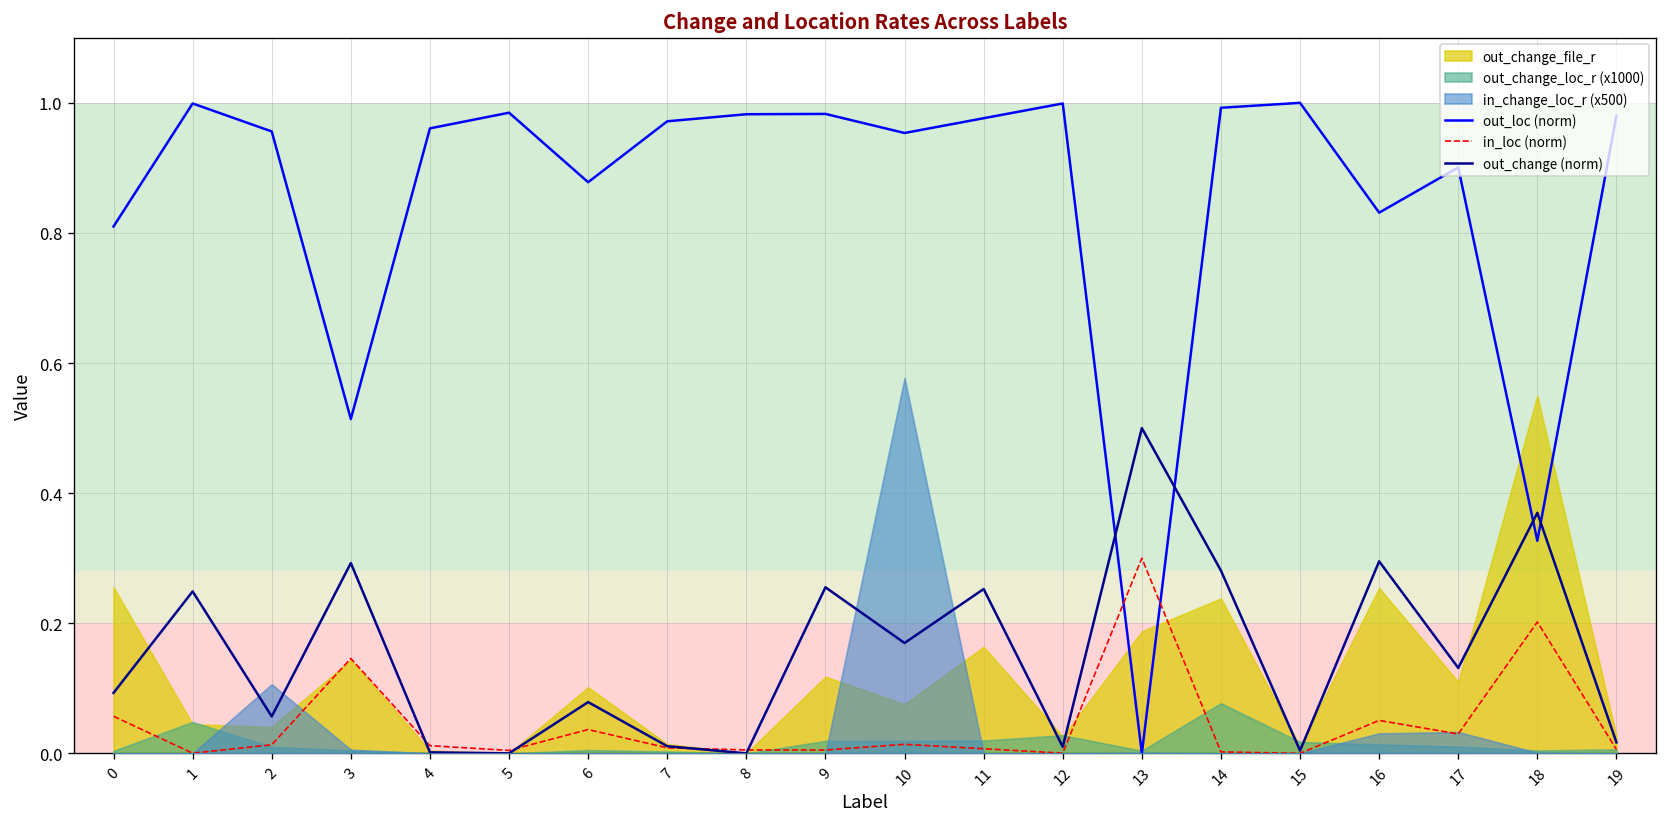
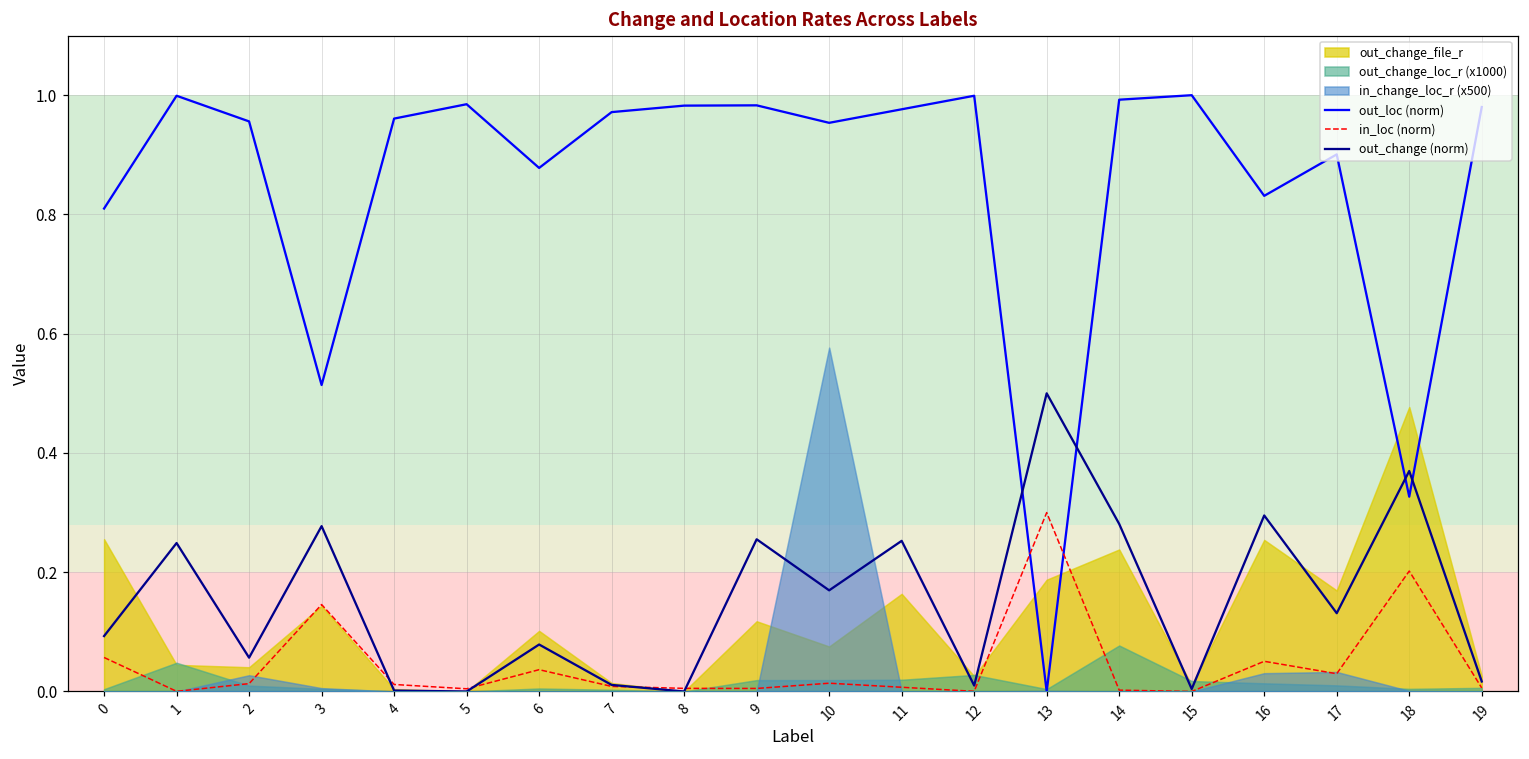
in_change_loc_r (x500), 2: 0.11 -> 0.03
out_change (norm), 3: 0.29 -> 0.28
out_change_file_r, 17: 0.11 -> 0.17
out_change_file_r, 18: 0.55 -> 0.48
